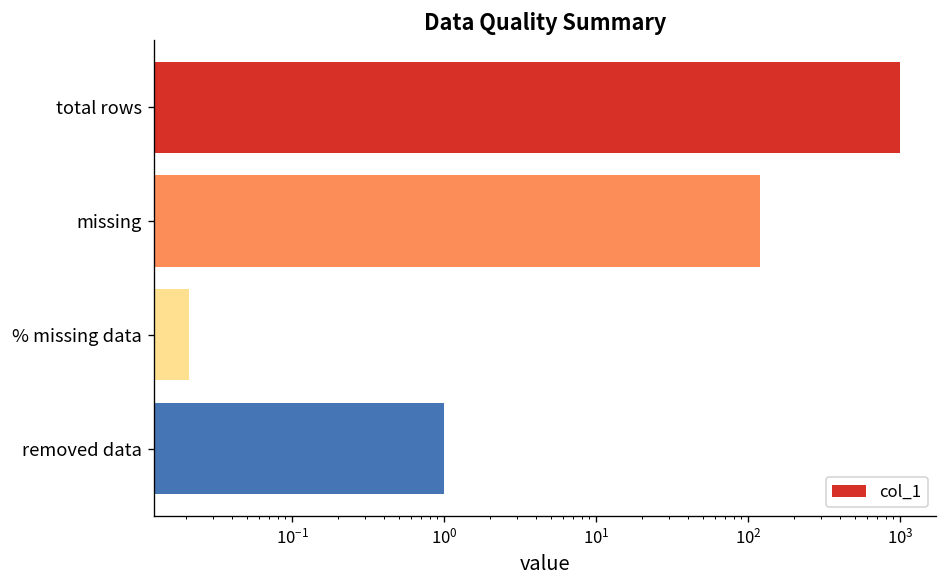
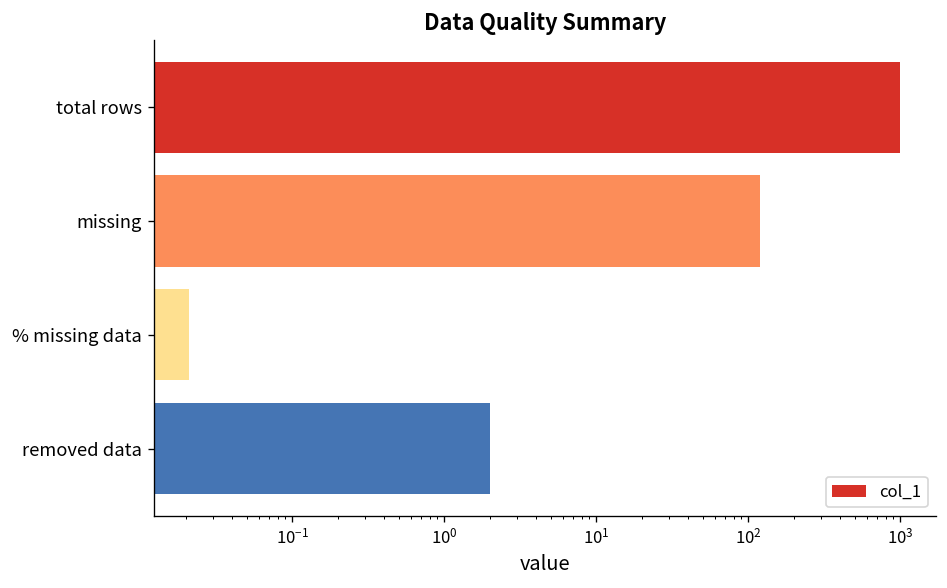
removed data: 1 -> 2
